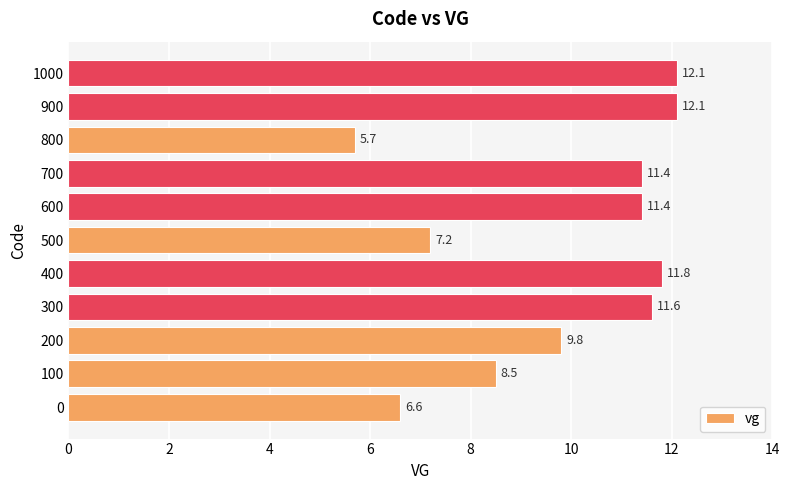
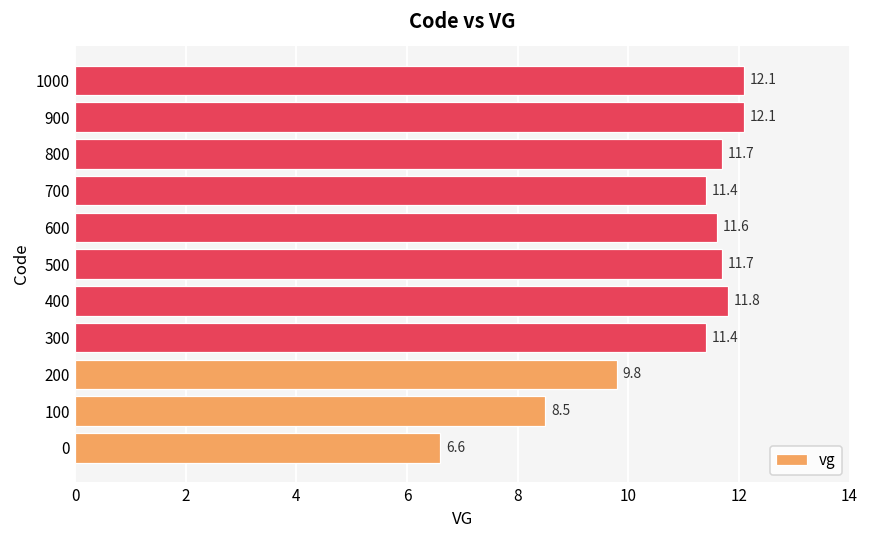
800: 5.7 -> 11.7
600: 11.4 -> 11.6
500: 7.2 -> 11.7
300: 11.6 -> 11.4
